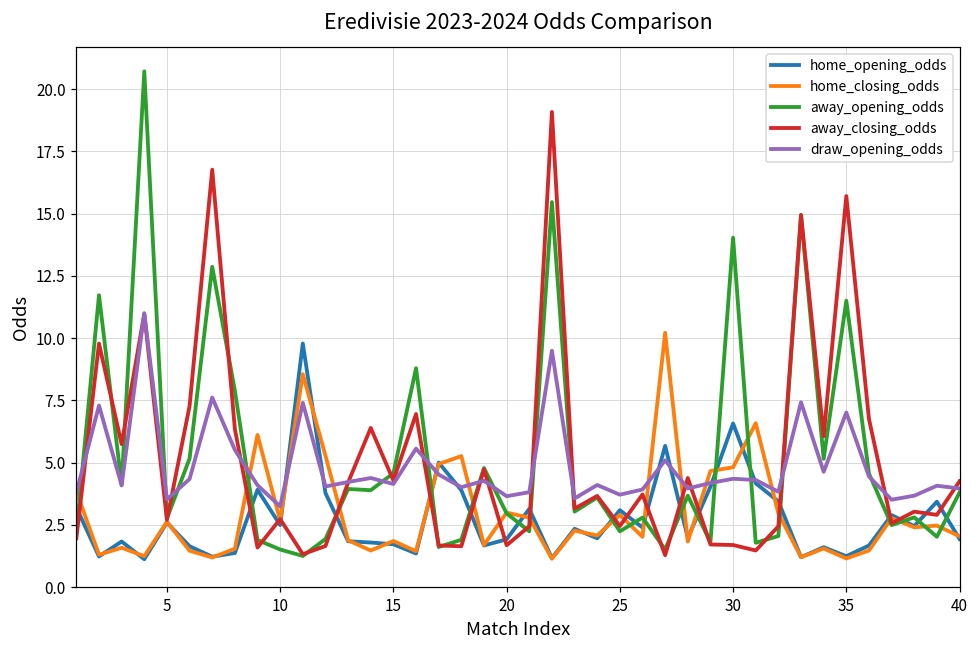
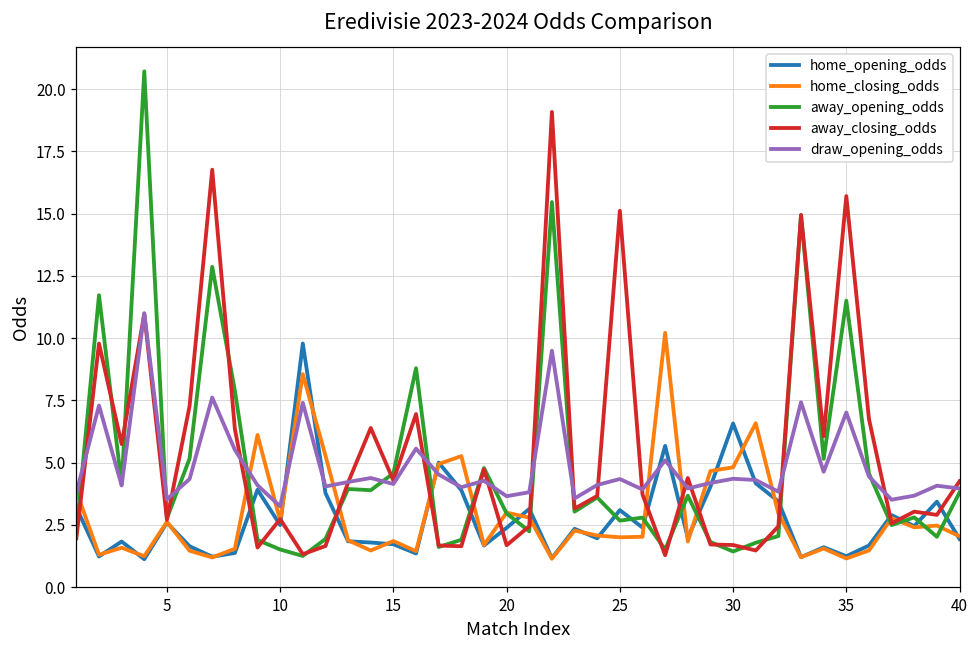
home_opening_odds, 20: 1.9 -> 2.4
home_closing_odds, 25: 2.9 -> 2.0
away_opening_odds, 25: 2.2 -> 2.7
away_closing_odds, 25: 2.5 -> 15.1
draw_opening_odds, 25: 3.7 -> 4.3
away_opening_odds, 30: 14.0 -> 1.4
